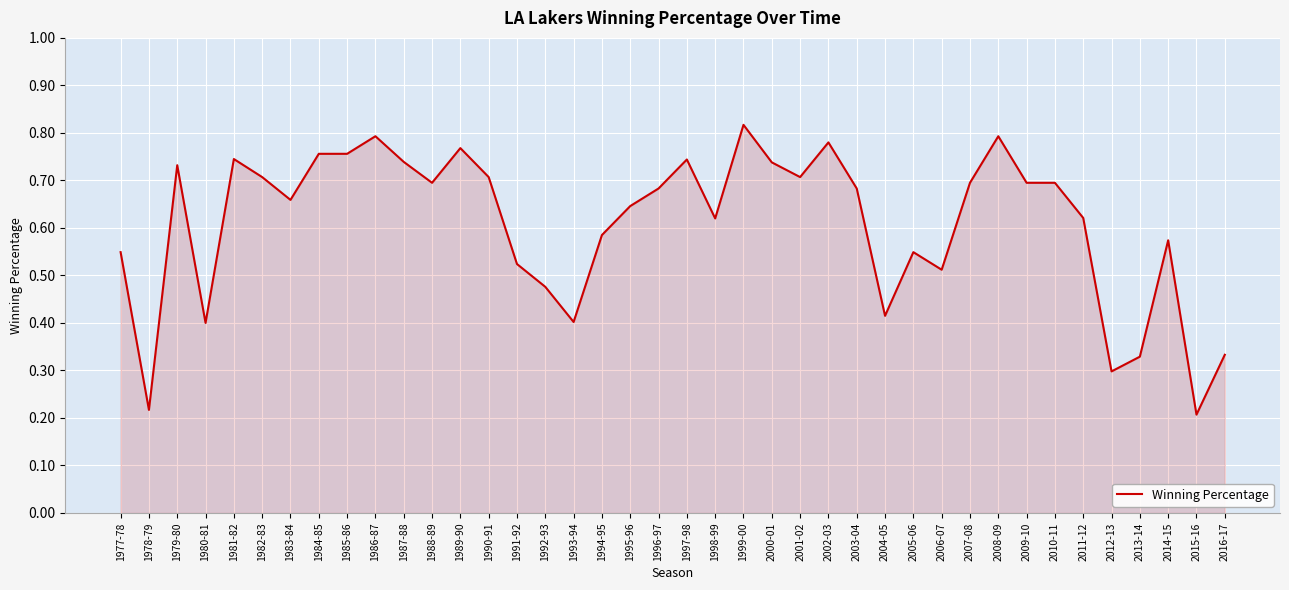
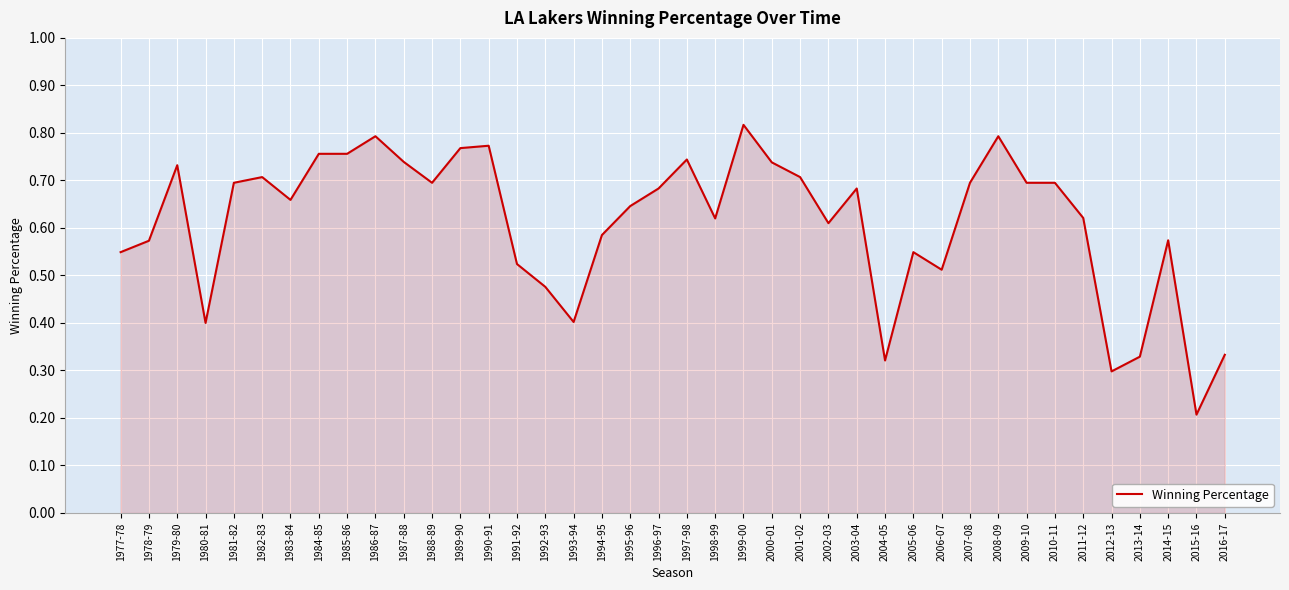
1978-79: 0.22 -> 0.57
1981-82: 0.75 -> 0.70
1990-91: 0.71 -> 0.77
2002-03: 0.78 -> 0.61
2004-05: 0.42 -> 0.32
